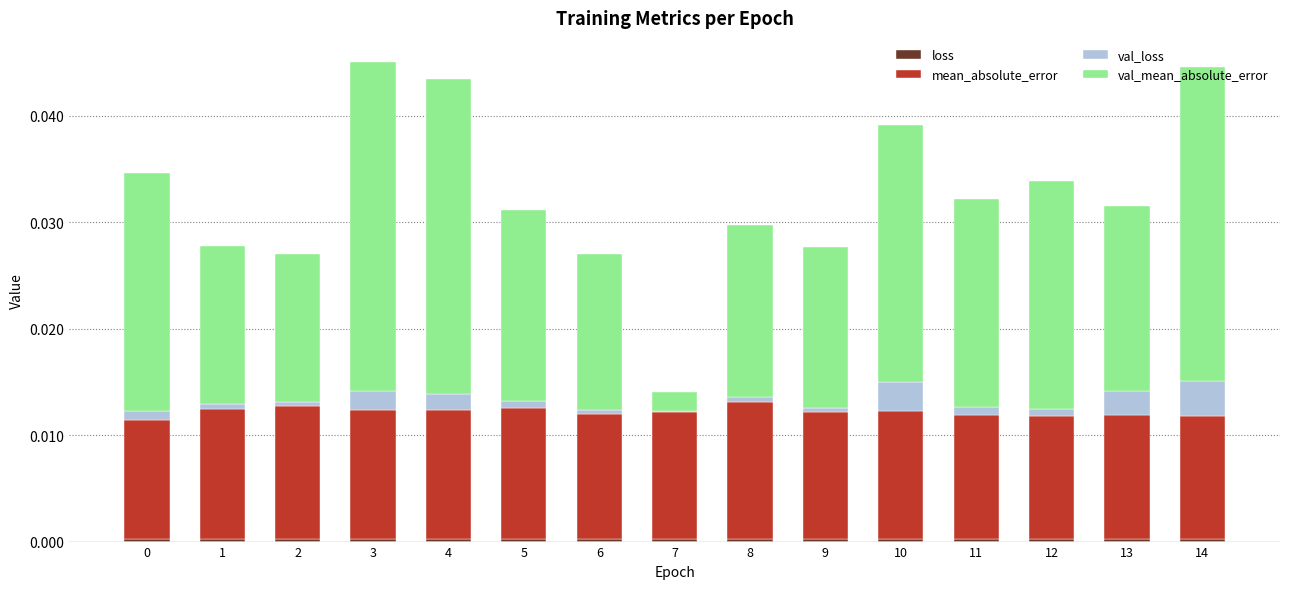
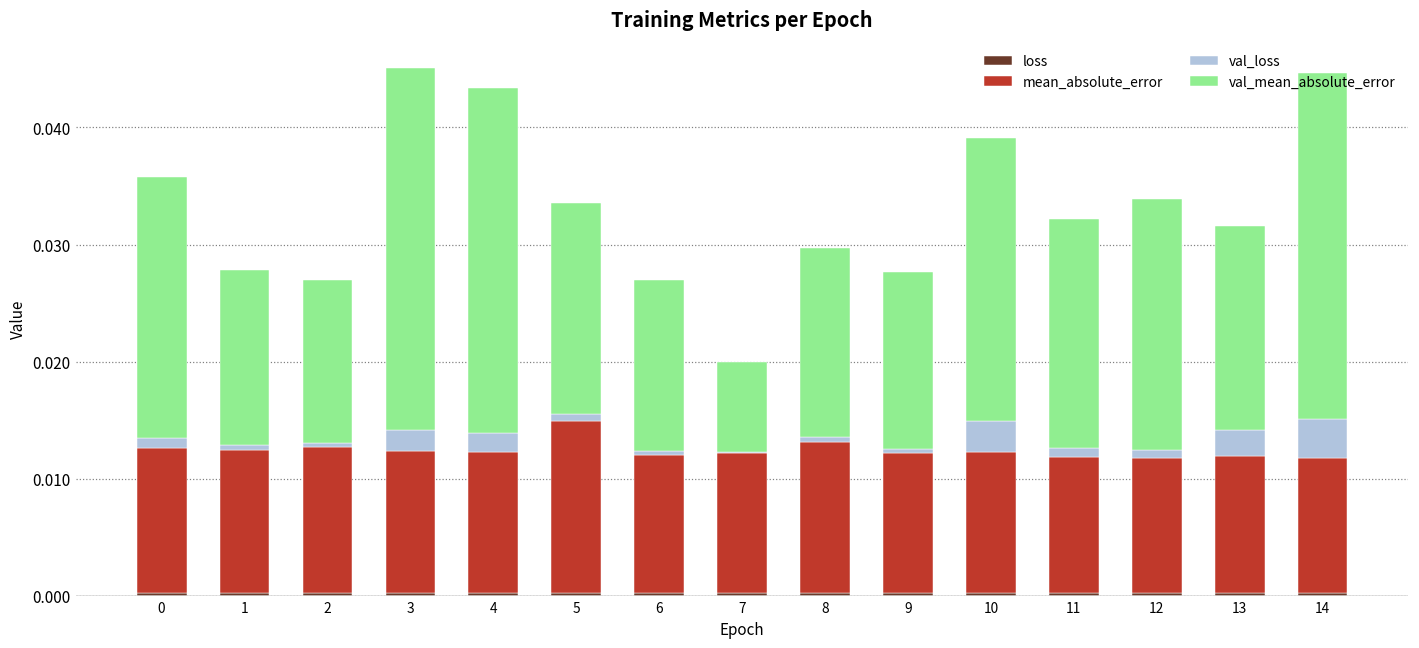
mean_absolute_error, 0: 0.0112 -> 0.0124
mean_absolute_error, 5: 0.0123 -> 0.0147
val_mean_absolute_error, 7: 0.0017 -> 0.0077
